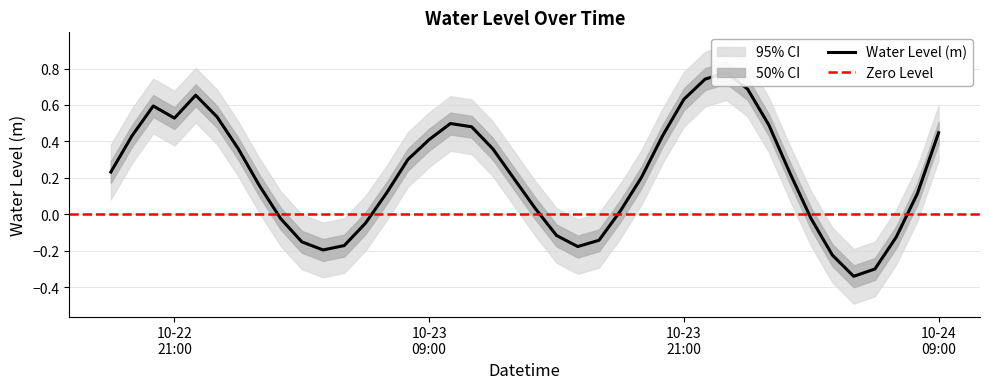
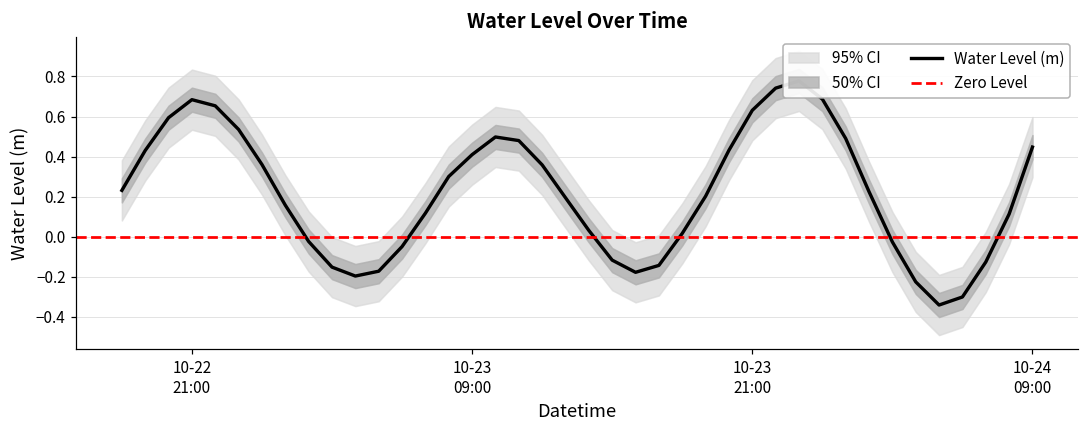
Water Level (m), 10-22 21:00: 0.53 -> 0.68
